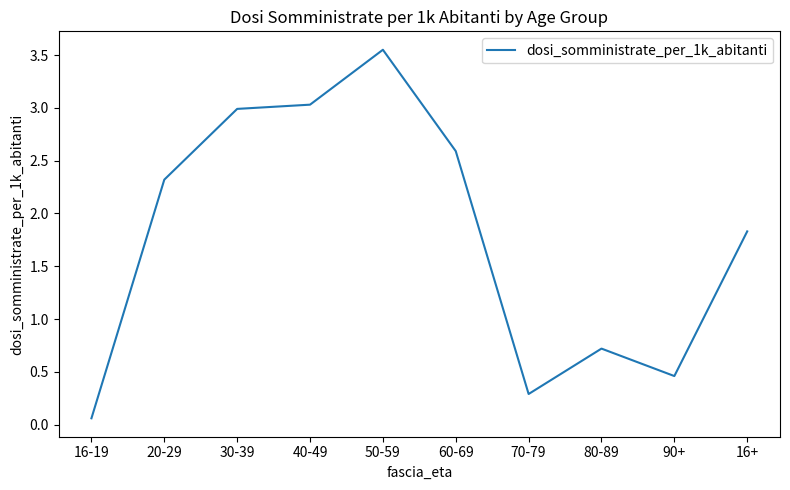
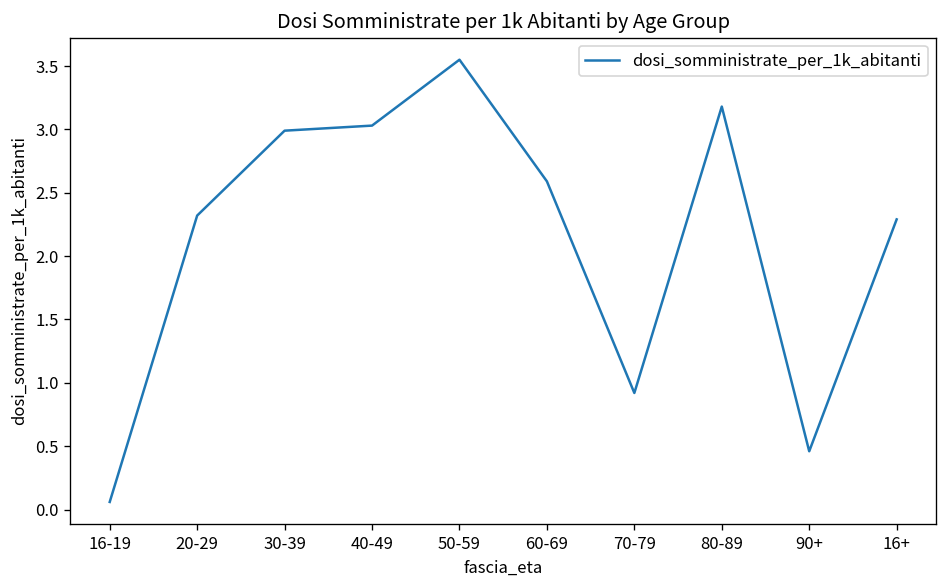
70-79: 0.29 -> 0.92
80-89: 0.72 -> 3.18
16+: 1.83 -> 2.29
